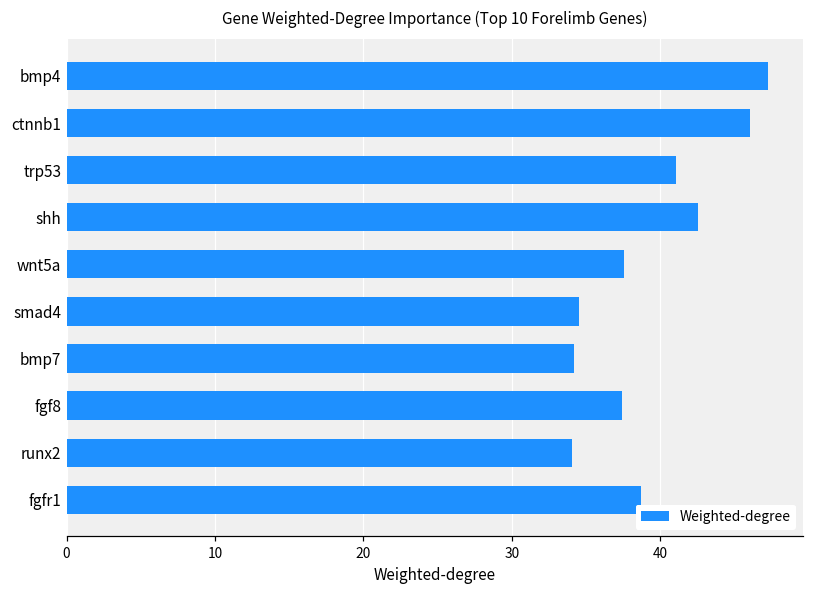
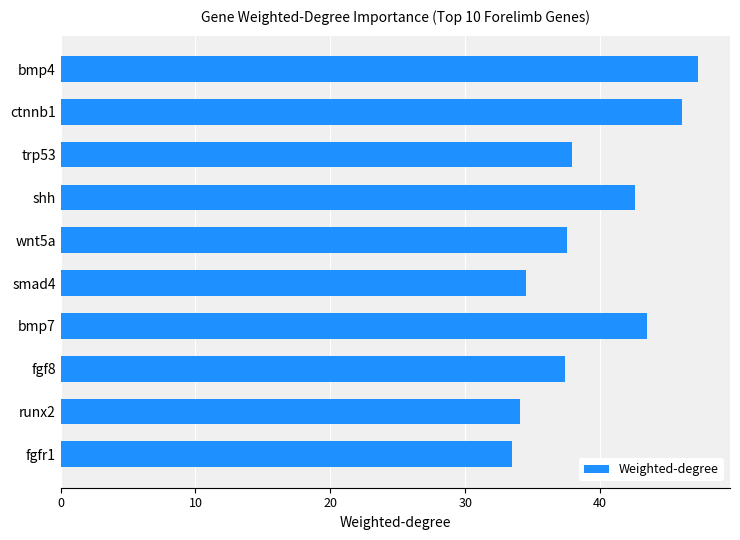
trp53: 41.1 -> 37.9
bmp7: 34.2 -> 43.5
fgfr1: 38.7 -> 33.4
